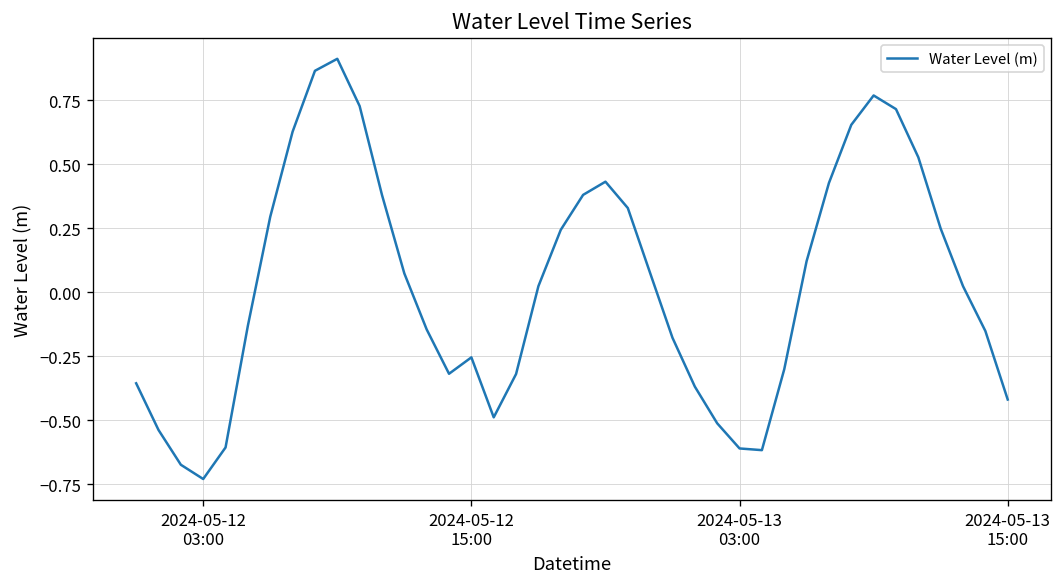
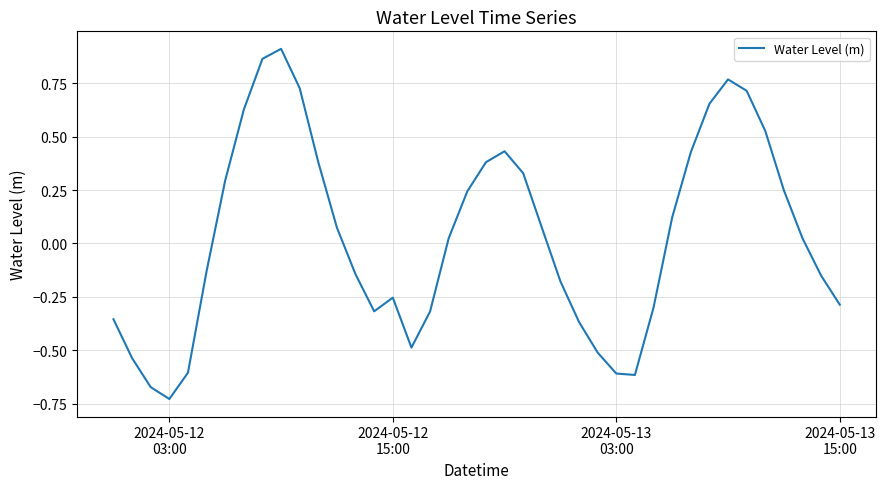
2024-05-13 15:00: -0.42 -> -0.29
